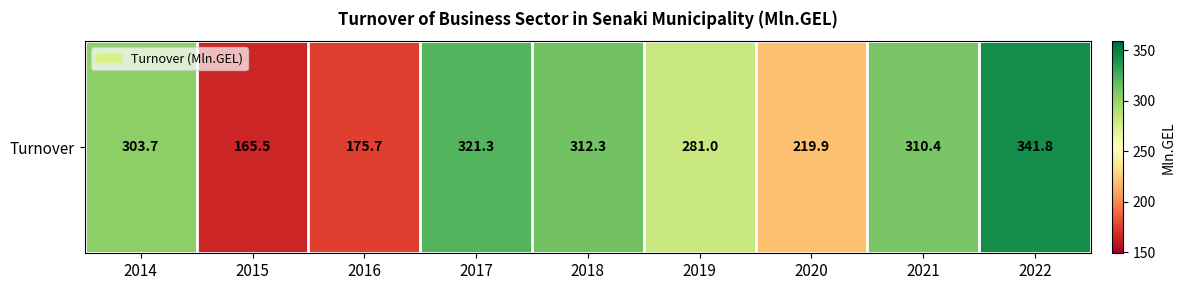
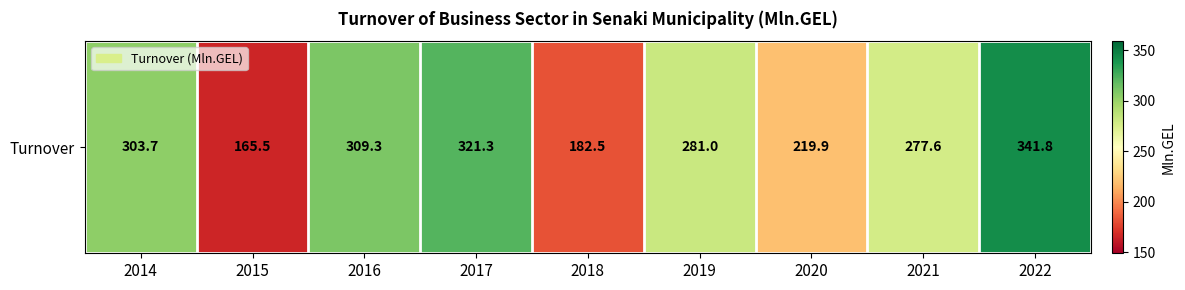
Turnover, 2016: 175.7 -> 309.3
Turnover, 2018: 312.3 -> 182.5
Turnover, 2021: 310.4 -> 277.6
